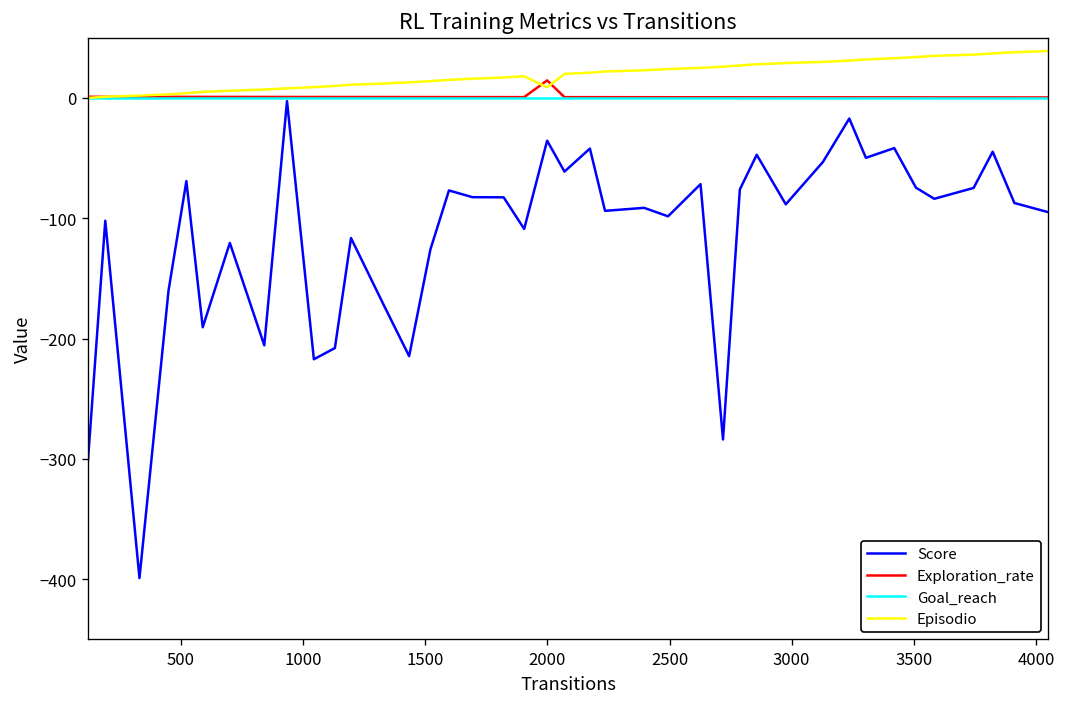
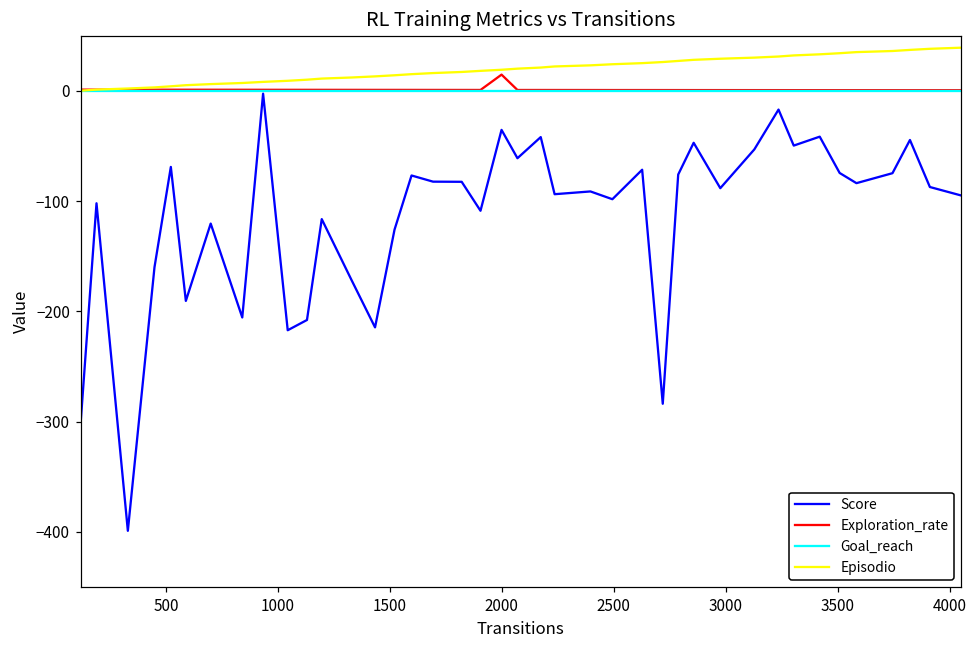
Episodio, 2000: 9 -> 19
